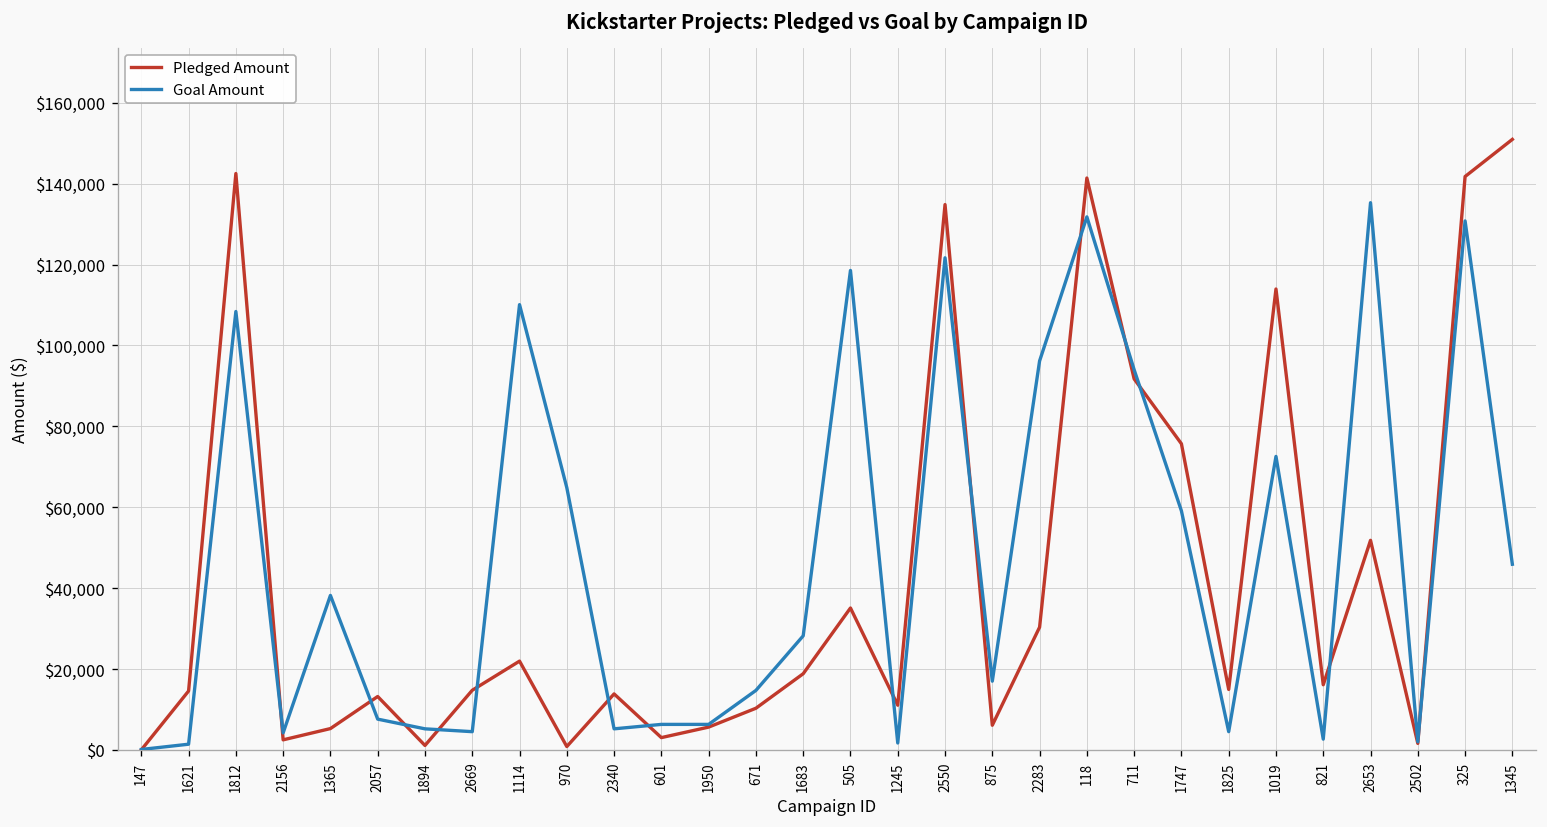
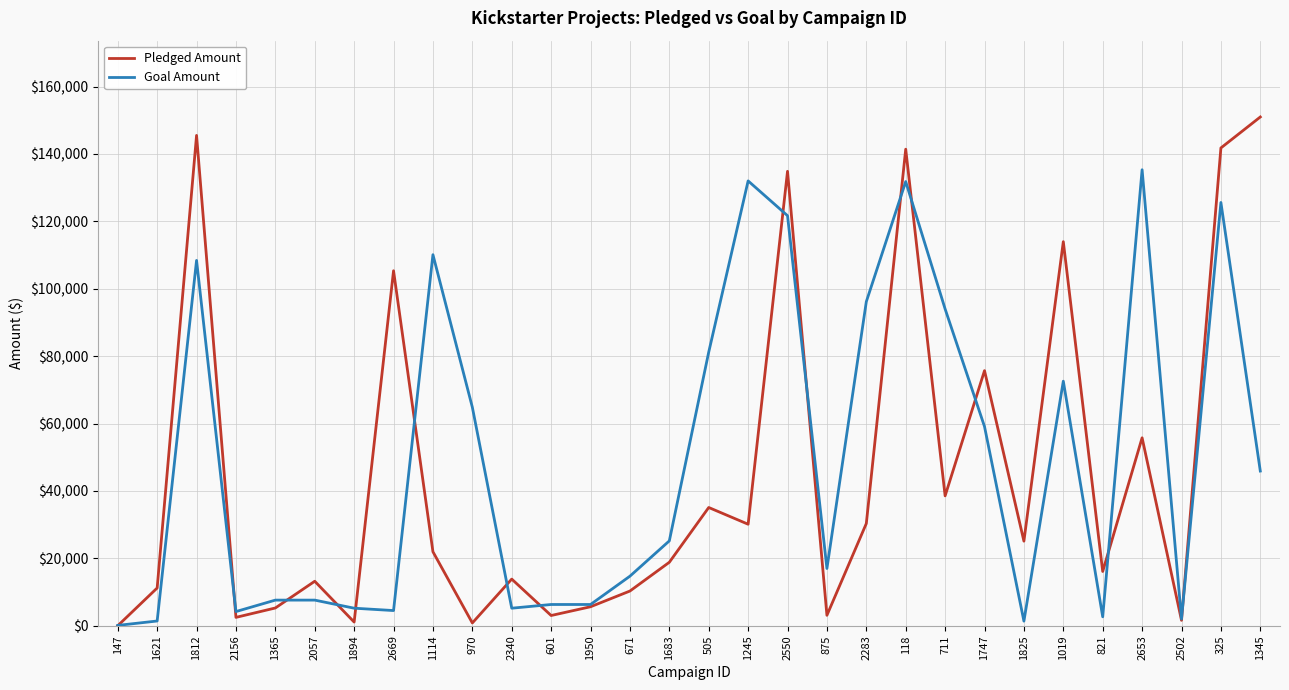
Pledged Amount, 1621: $15,000 -> $11,000
Pledged Amount, 1812: $143,000 -> $146,000
Goal Amount, 1365: $38,000 -> $8,000
Pledged Amount, 2669: $15,000 -> $105,000
Goal Amount, 1683: $28,000 -> $25,000
Goal Amount, 505: $119,000 -> $81,000
Pledged Amount, 1245: $11,000 -> $30,000
Goal Amount, 1245: $2,000 -> $132,000
Pledged Amount, 875: $6,000 -> $3,000
Pledged Amount, 711: $92,000 -> $39,000
Pledged Amount, 1825: $15,000 -> $25,000
Goal Amount, 1825: $5,000 -> $1,000
Pledged Amount, 2653: $52,000 -> $56,000
Goal Amount, 325: $131,000 -> $126,000
